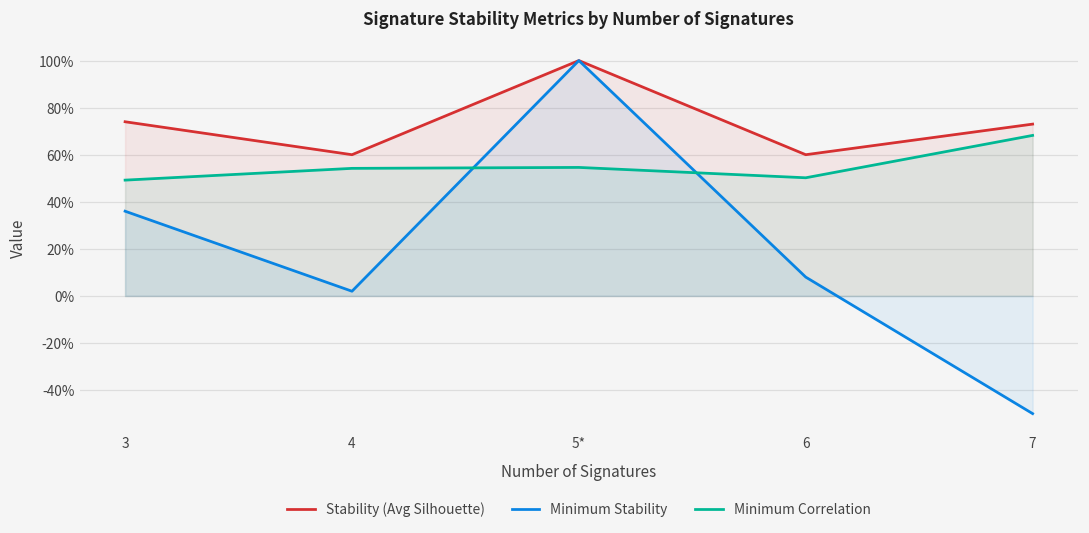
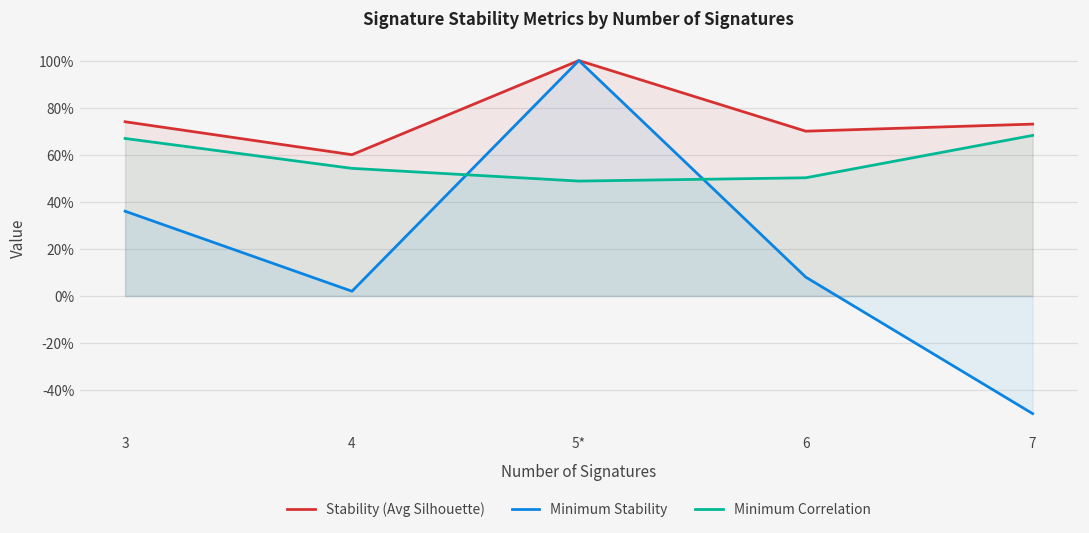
Minimum Correlation, 3: 49% -> 67%
Minimum Correlation, 5*: 55% -> 49%
Stability (Avg Silhouette), 6: 60% -> 70%
